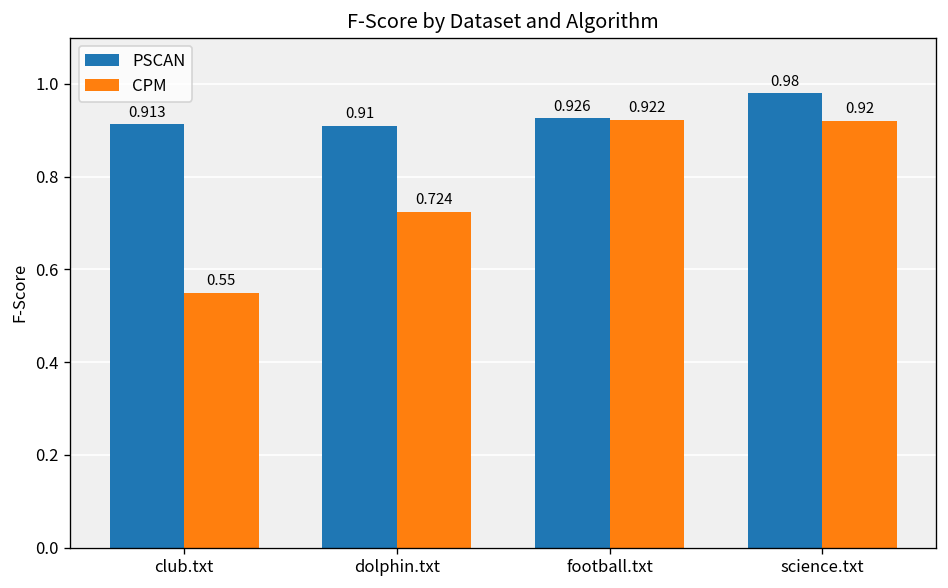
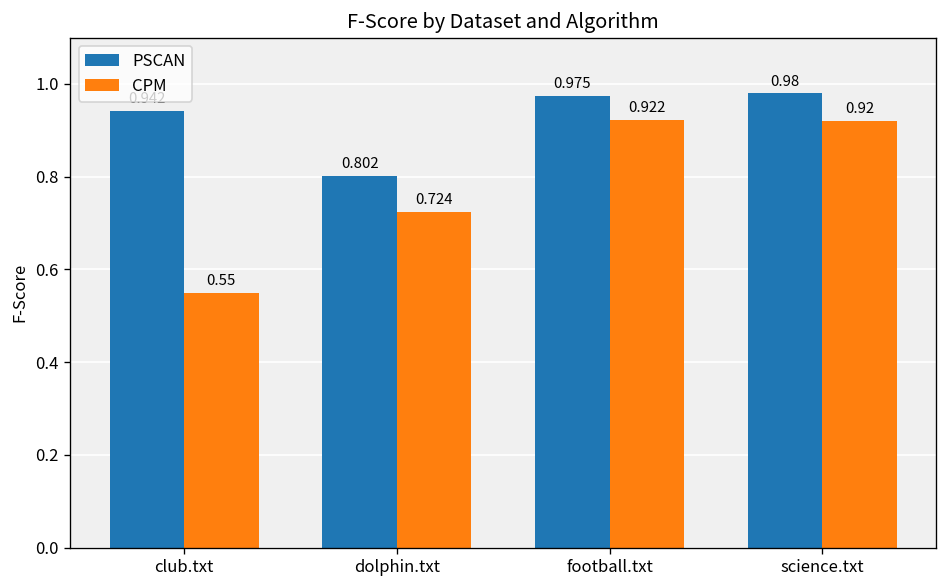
PSCAN, club.txt: 0.91 -> 0.94
PSCAN, dolphin.txt: 0.91 -> 0.802
PSCAN, football.txt: 0.926 -> 0.975
